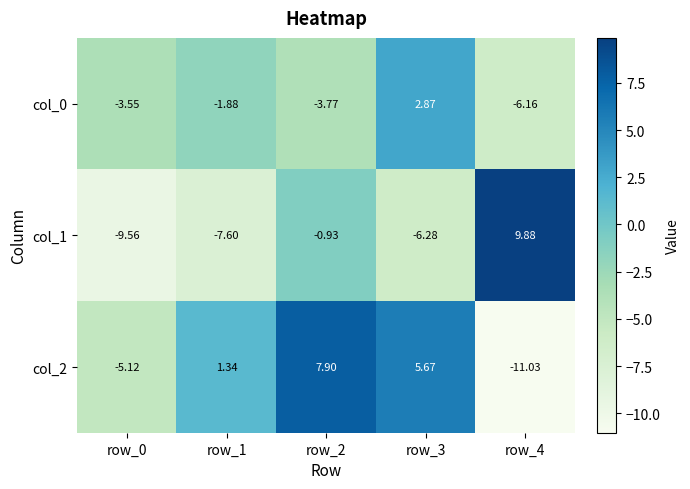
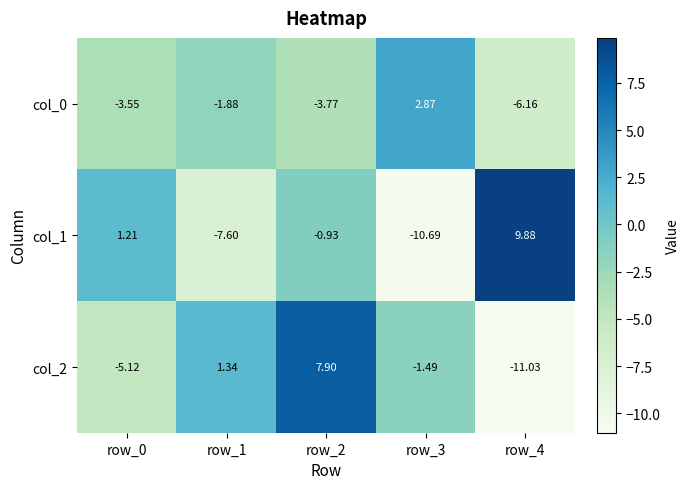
col_1, row_0: -9.56 -> 1.21
col_1, row_3: -6.28 -> -10.69
col_2, row_3: 5.67 -> -1.49
